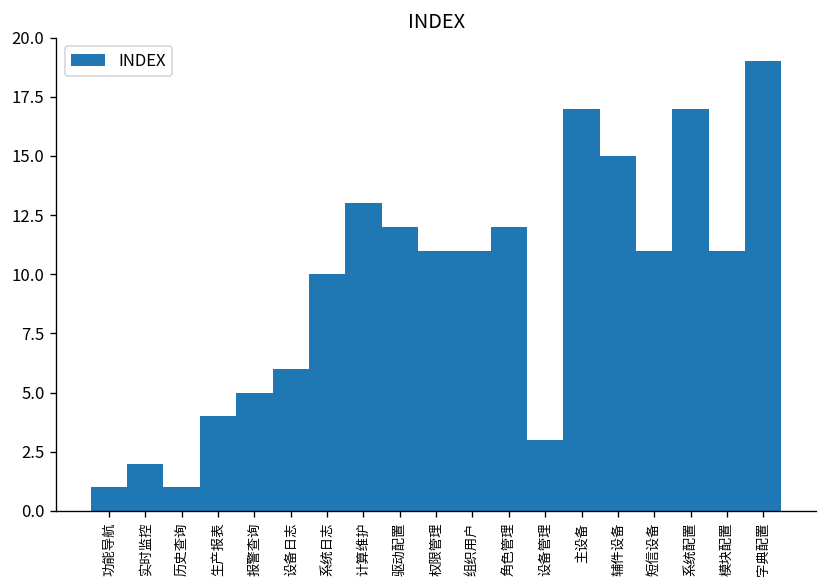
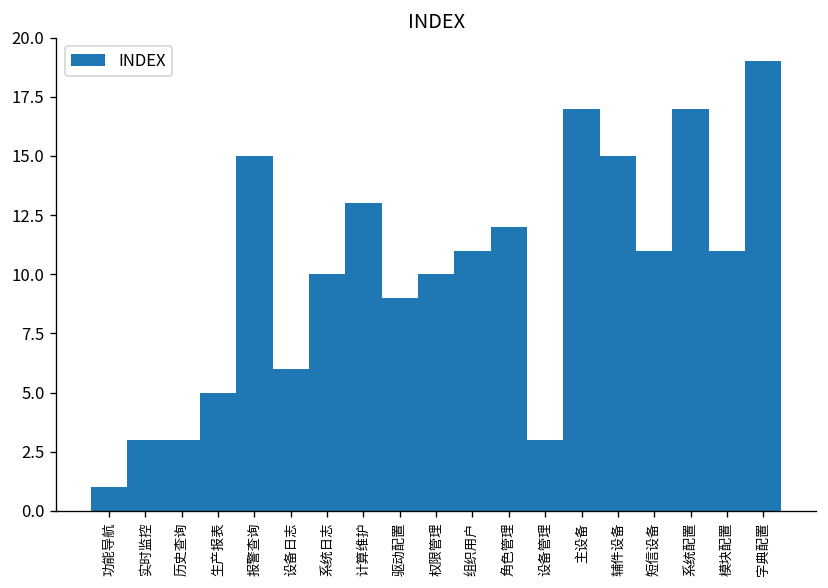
实时监控: 2 -> 3
历史查询: 1 -> 3
生产报表: 4 -> 5
报警查询: 5 -> 15
驱动配置: 12 -> 9
权限管理: 11 -> 10
